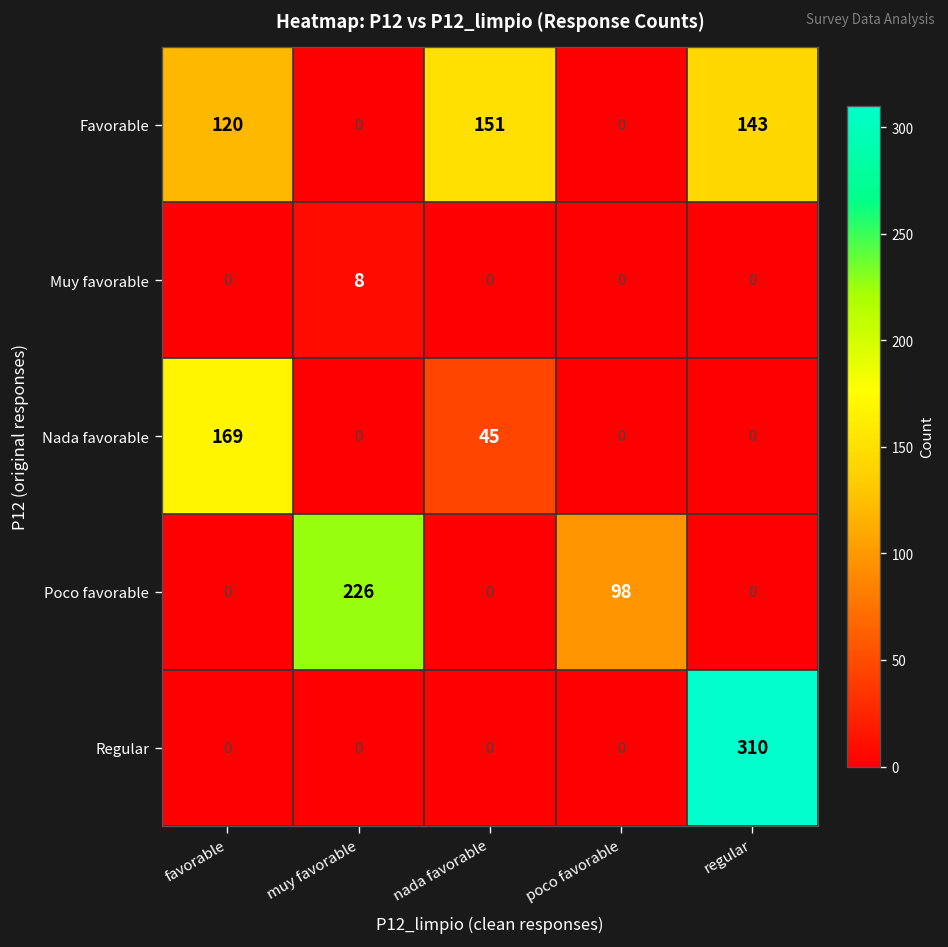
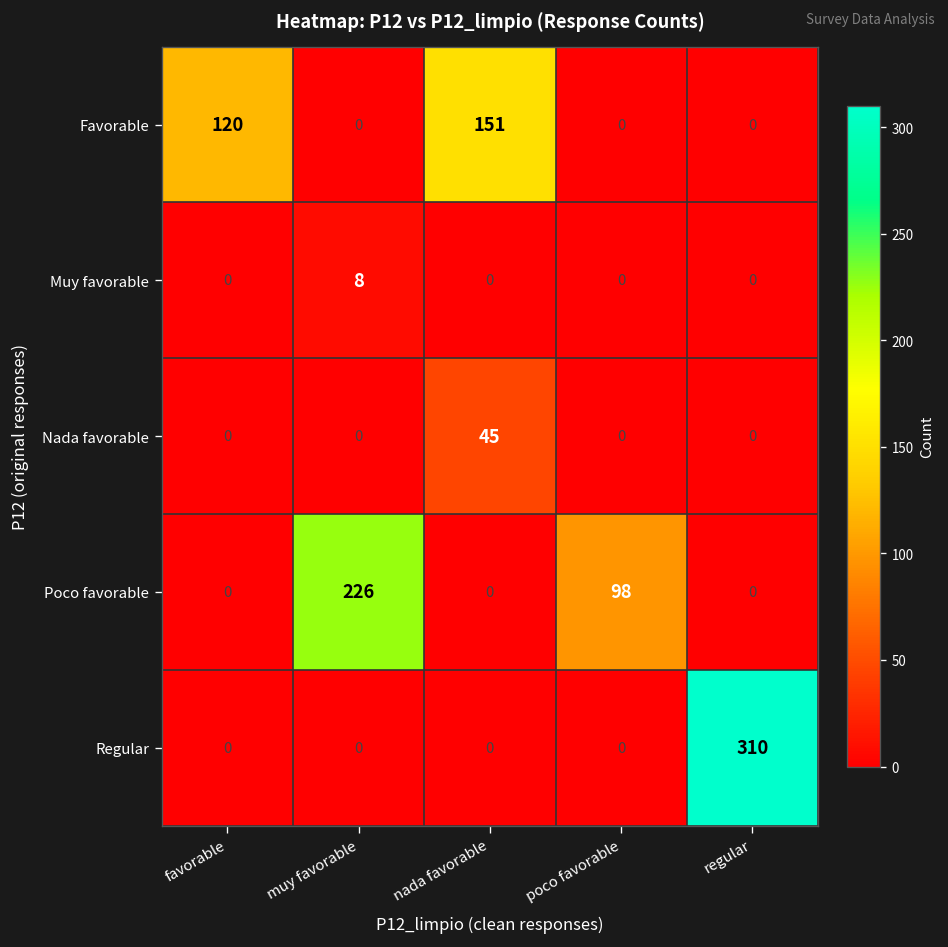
Favorable, regular: 143 -> 0
Nada favorable, favorable: 169 -> 0
